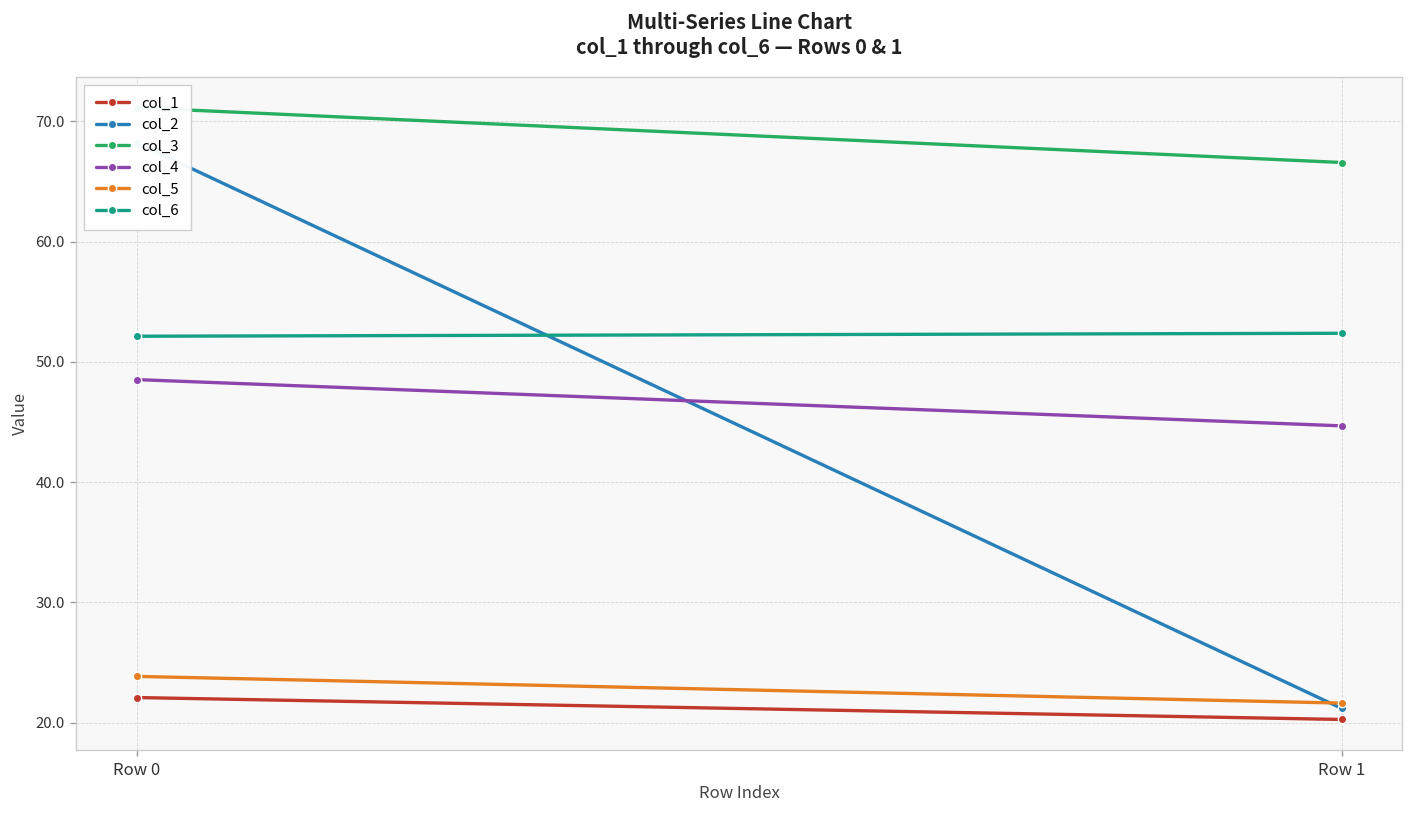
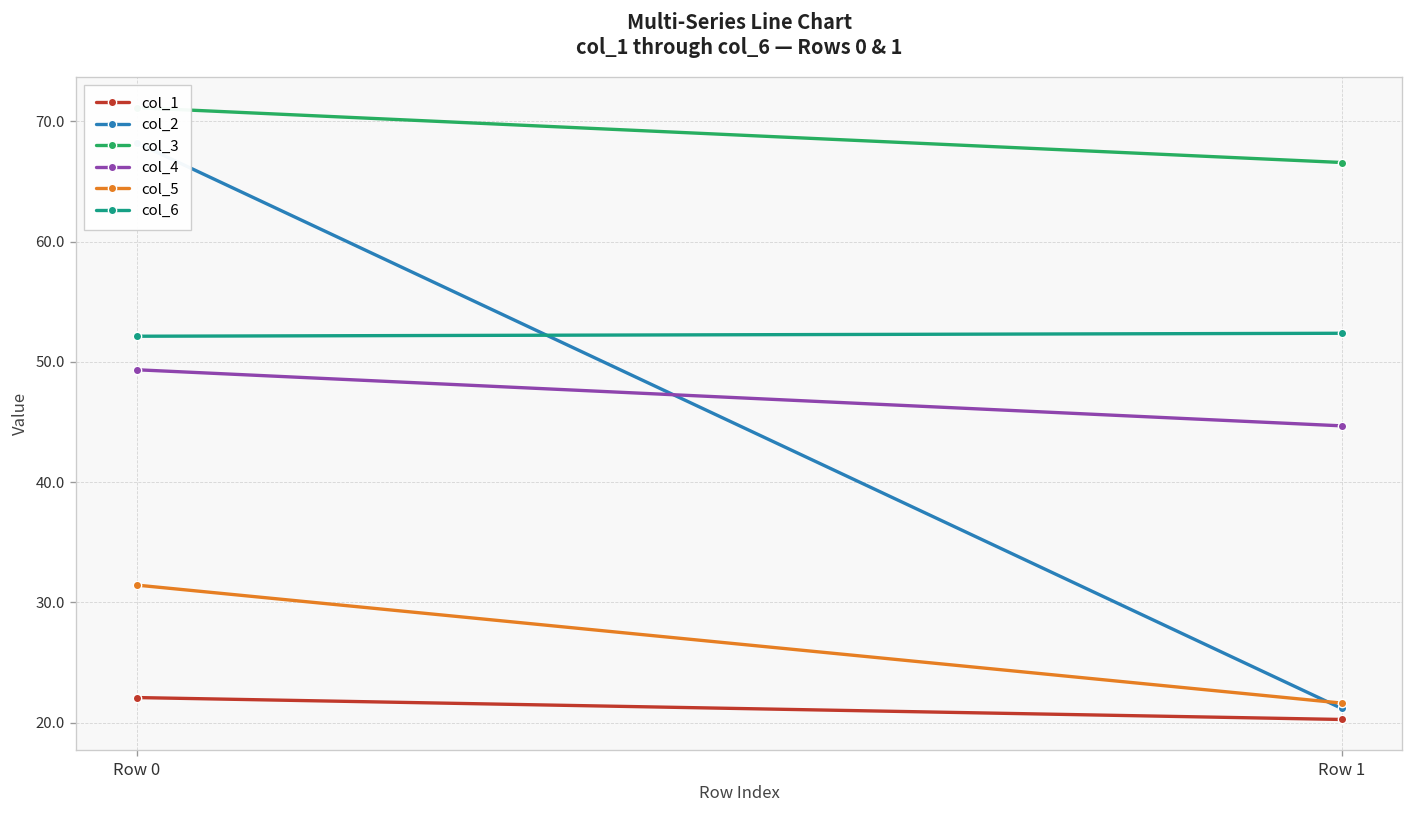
col_4, Row 0: 48.5 -> 49.3
col_5, Row 0: 23.9 -> 31.4
